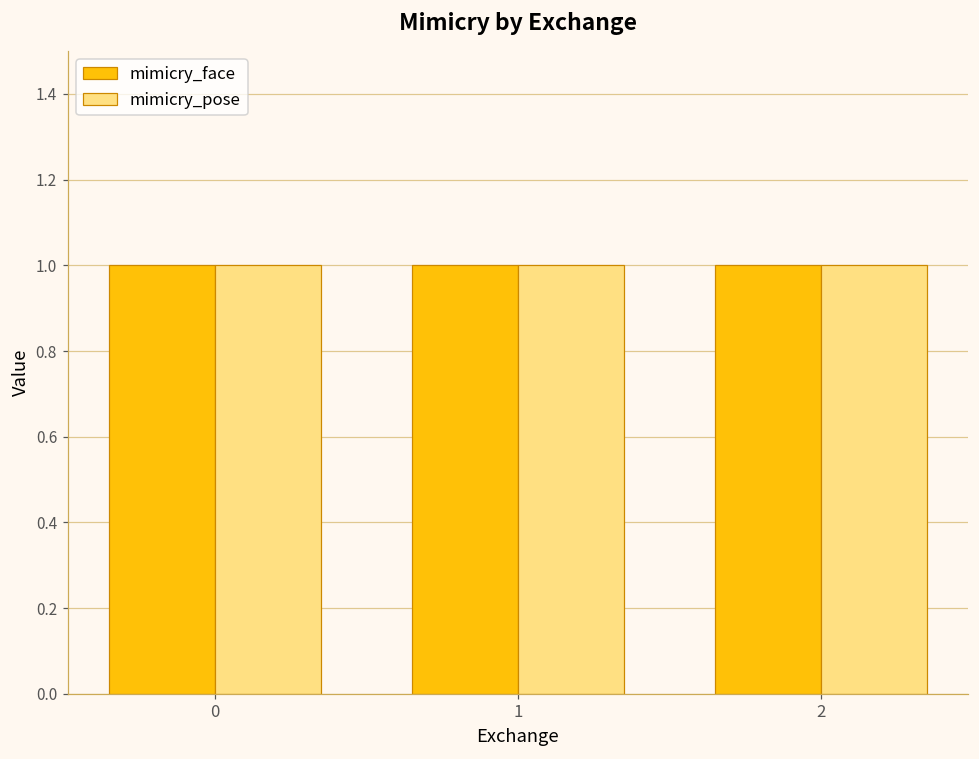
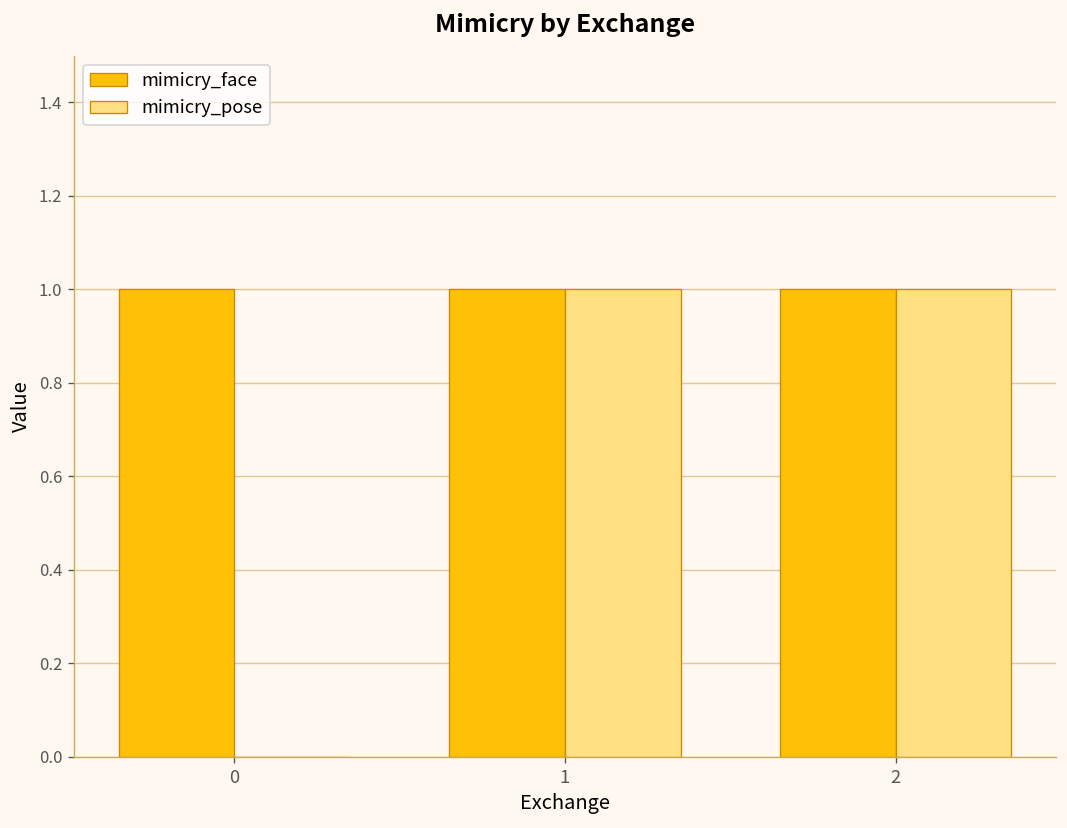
mimicry_pose, 0: 1 -> 0
